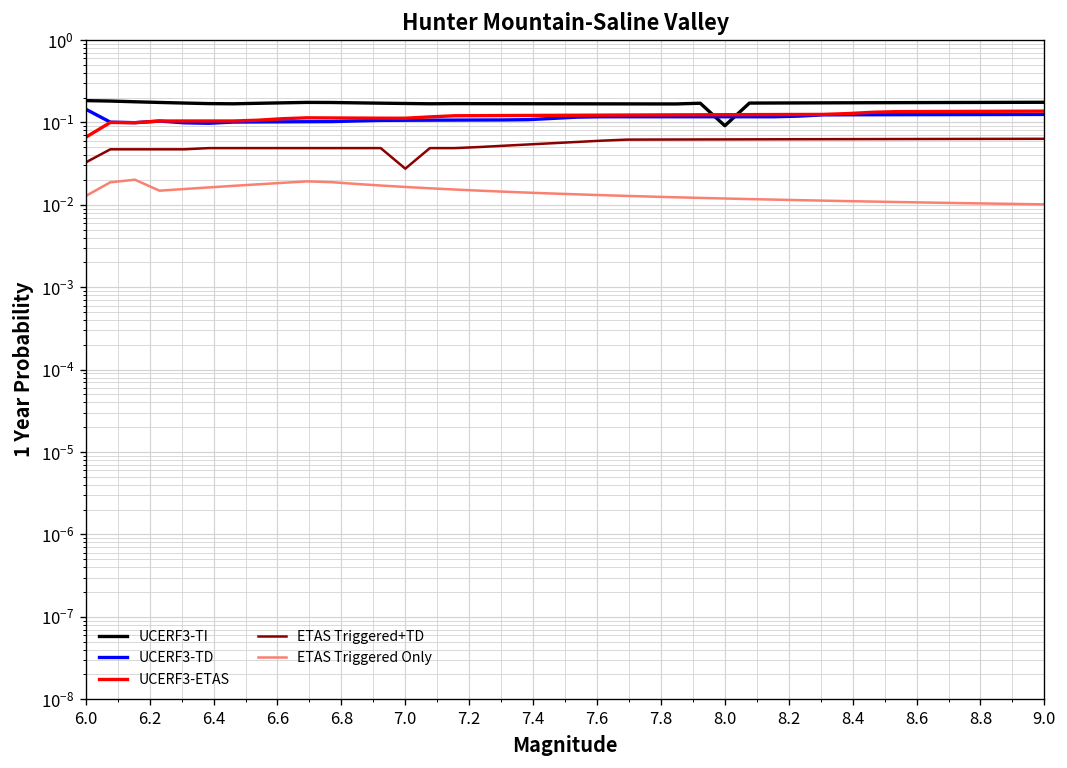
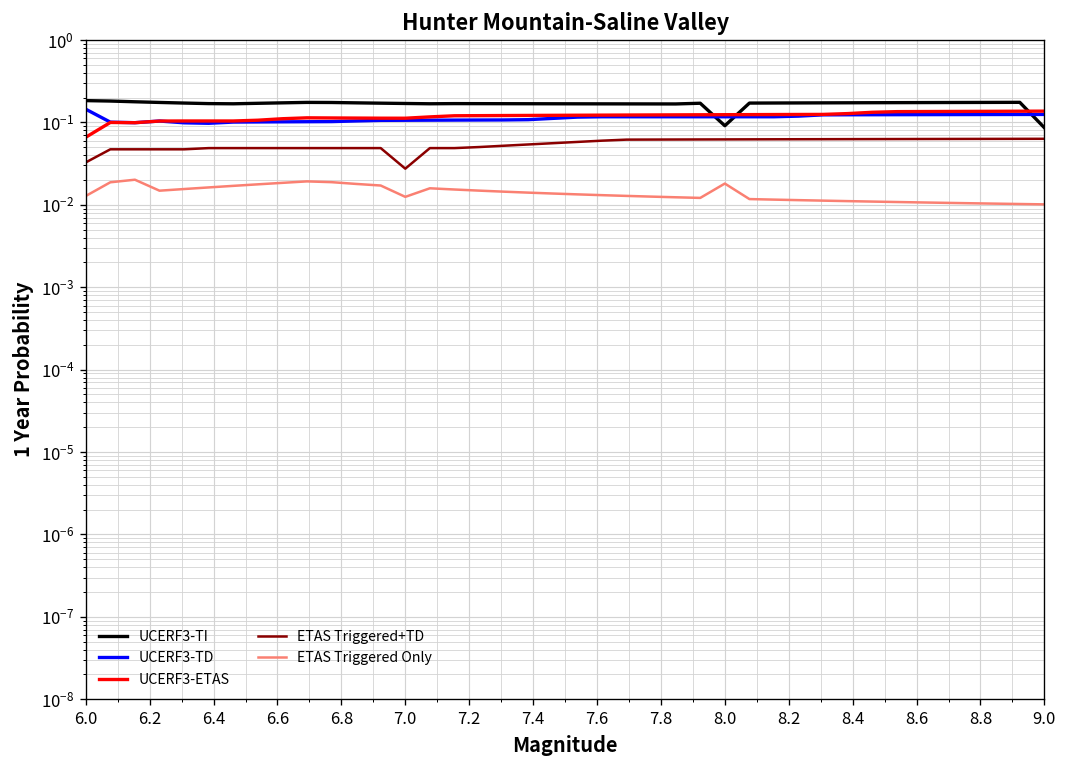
ETAS Triggered Only, 7.0: 0.016 -> 0.012
ETAS Triggered Only, 8.0: 0.012 -> 0.018
UCERF3-TI, 9.0: 0.18 -> 0.09
